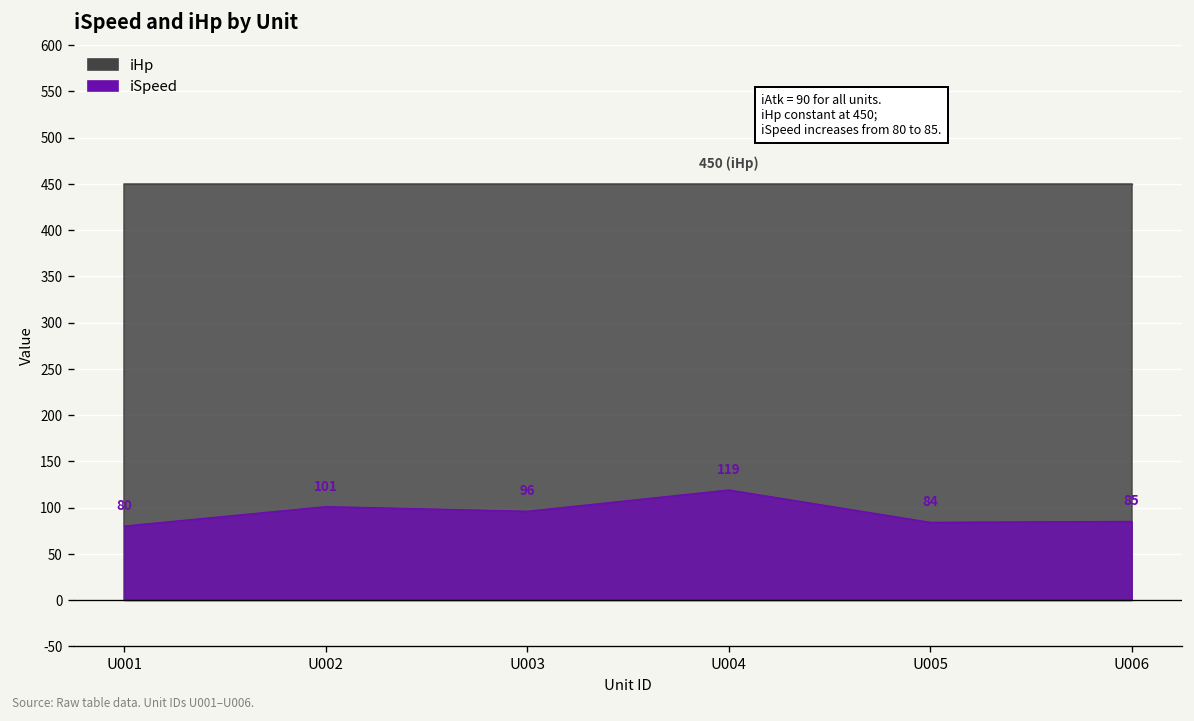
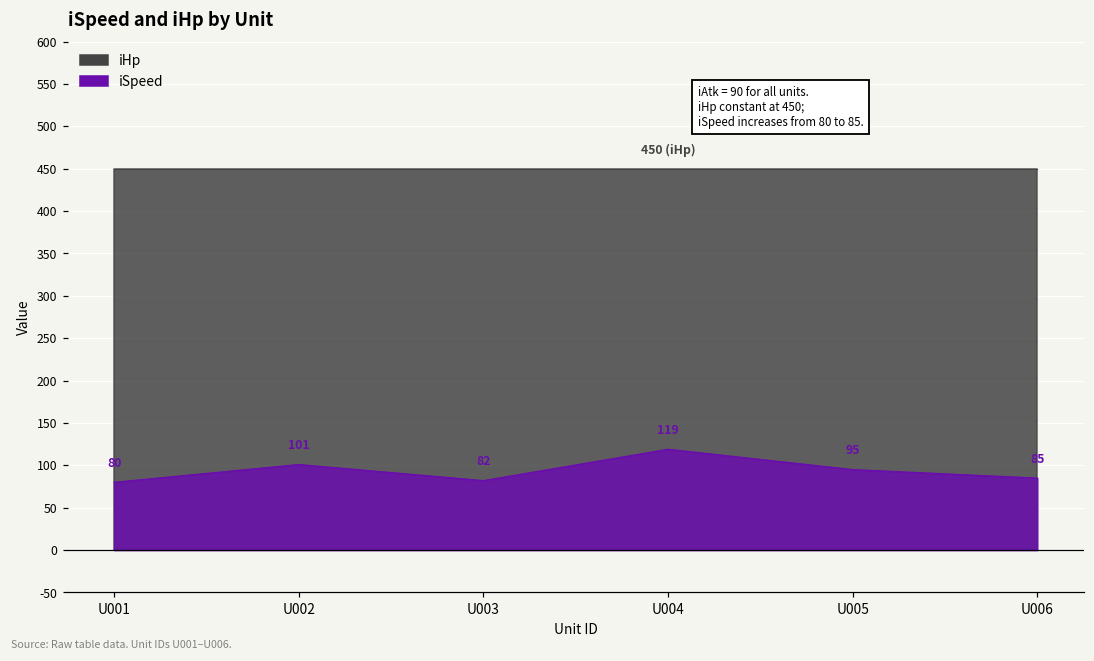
iSpeed, U003: 96 -> 82
iSpeed, U005: 84 -> 95
